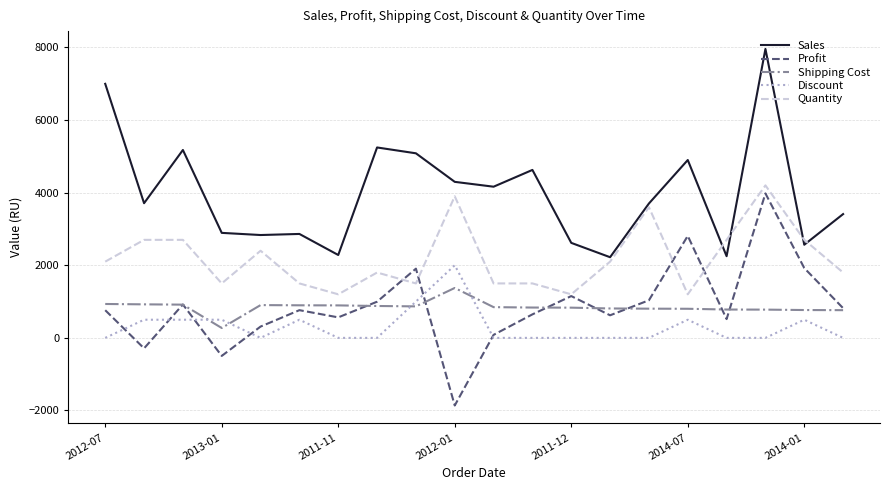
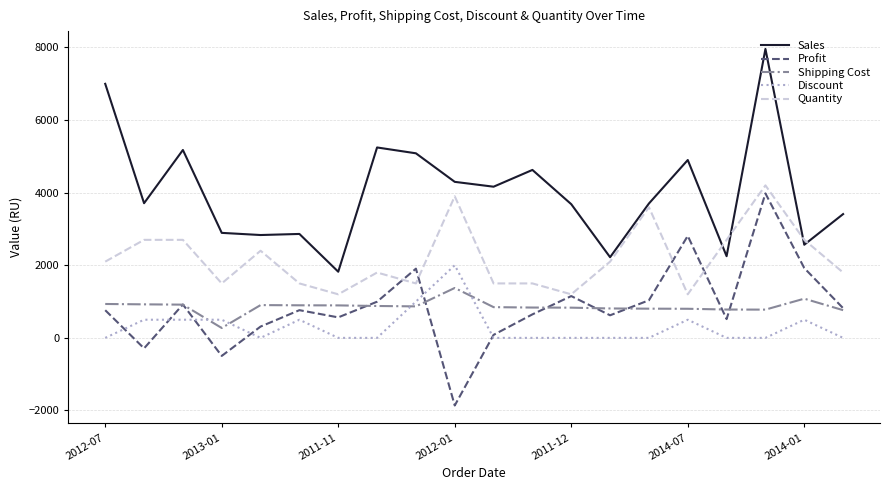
Sales, 2011-11: 2300 -> 1800
Sales, 2011-12: 2600 -> 3700
Shipping Cost, 2014-01: 800 -> 1100
